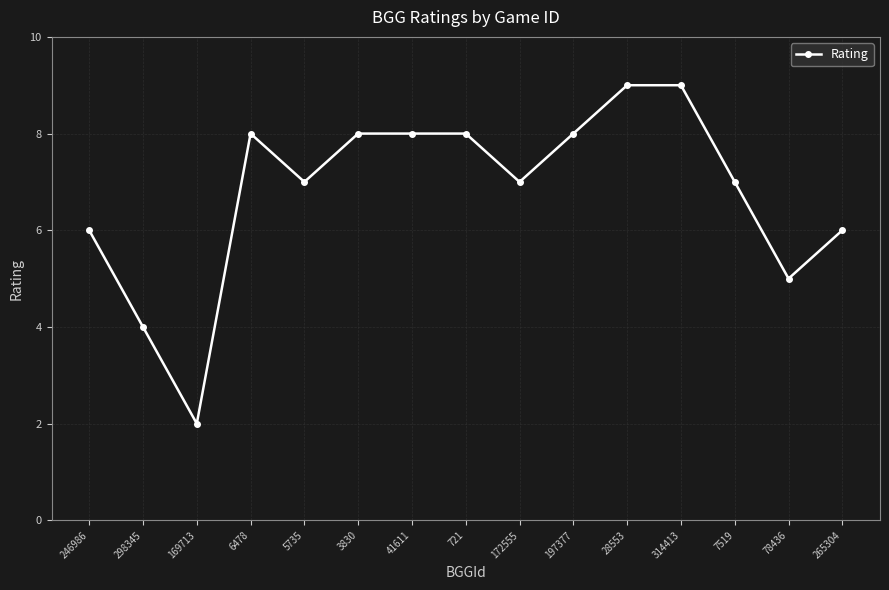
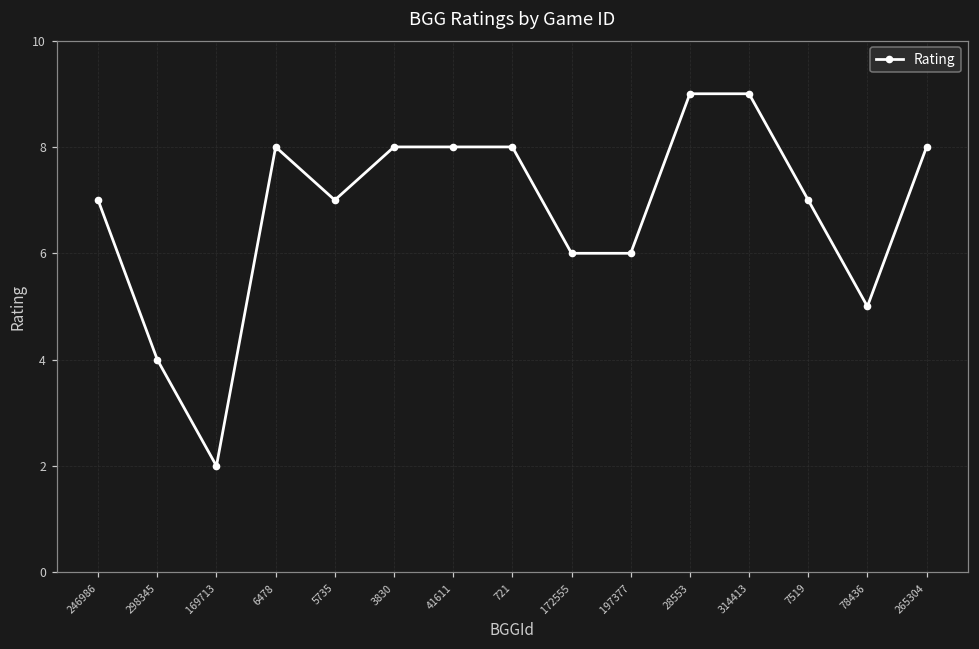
246986: 6 -> 7
172555: 7 -> 6
197377: 8 -> 6
265304: 6 -> 8
